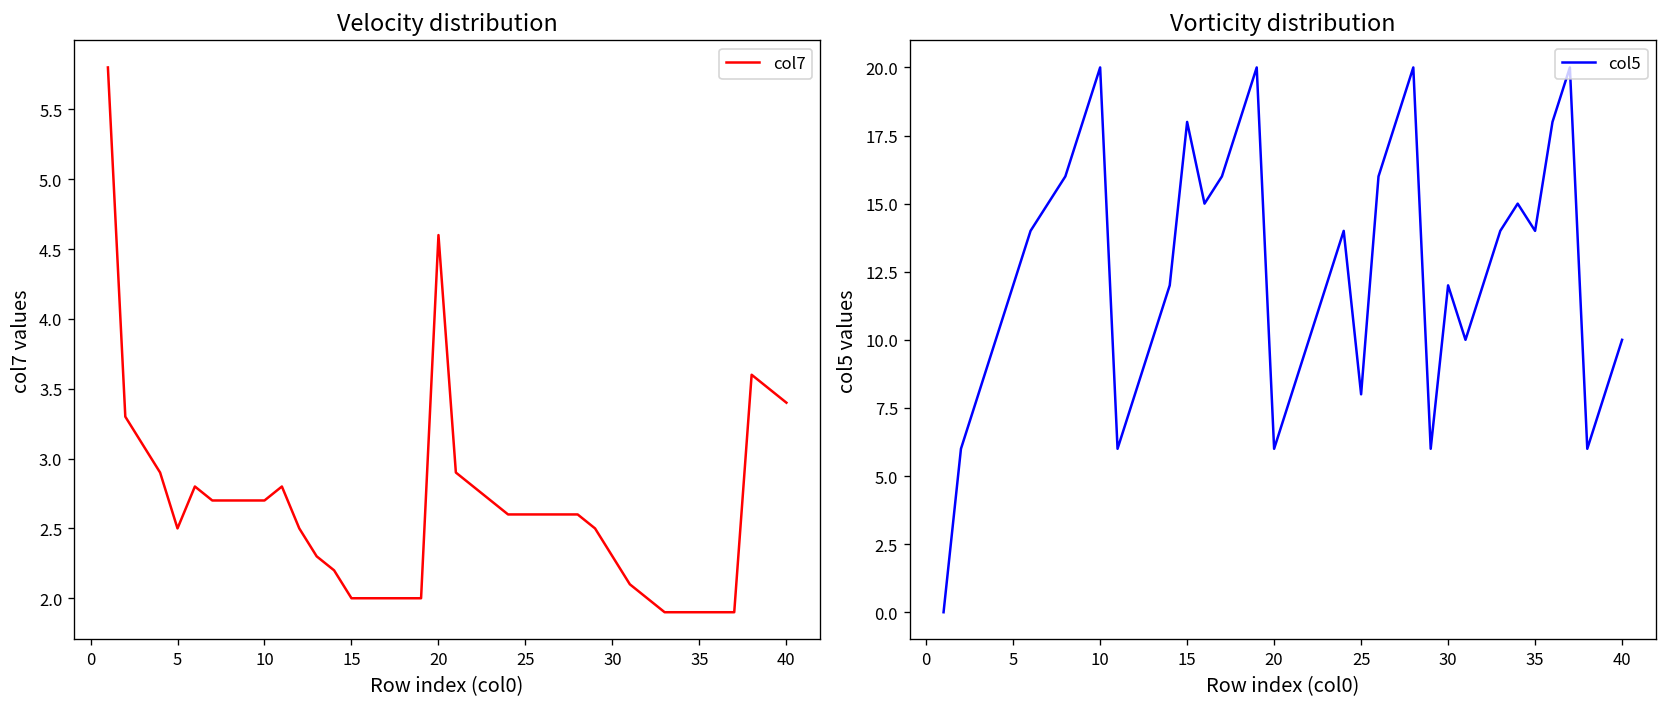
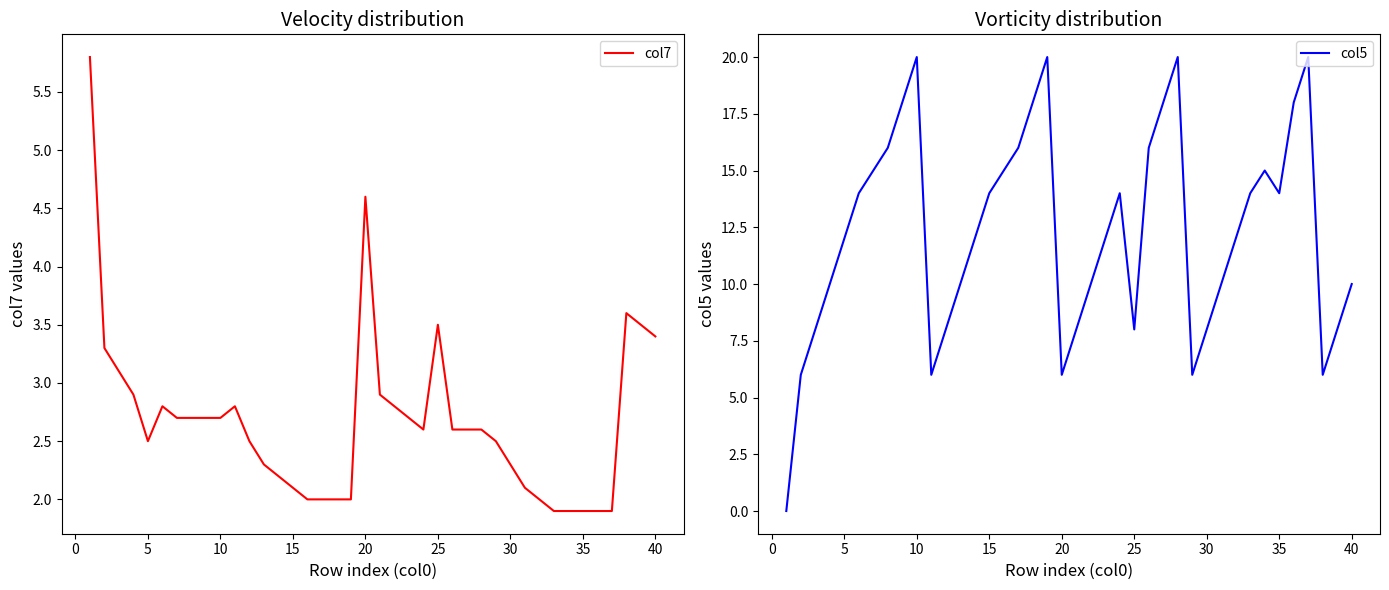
Velocity distribution, 15: 2.0 -> 2.1
Velocity distribution, 25: 2.6 -> 3.5
Vorticity distribution, 15: 18 -> 14
Vorticity distribution, 30: 12 -> 8
